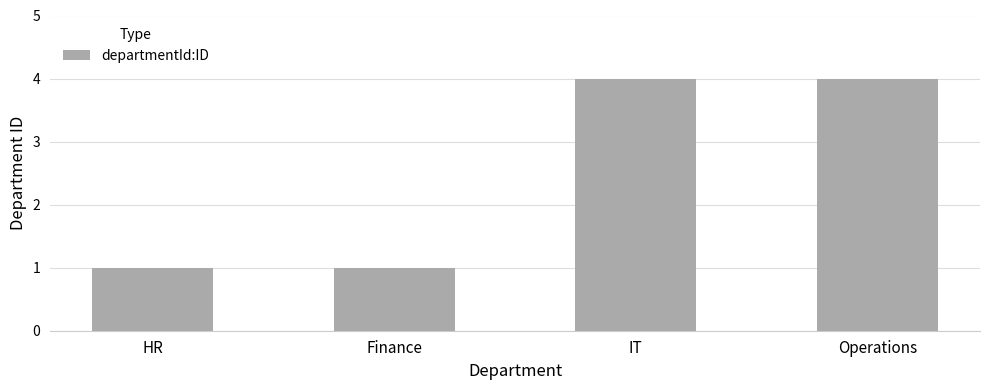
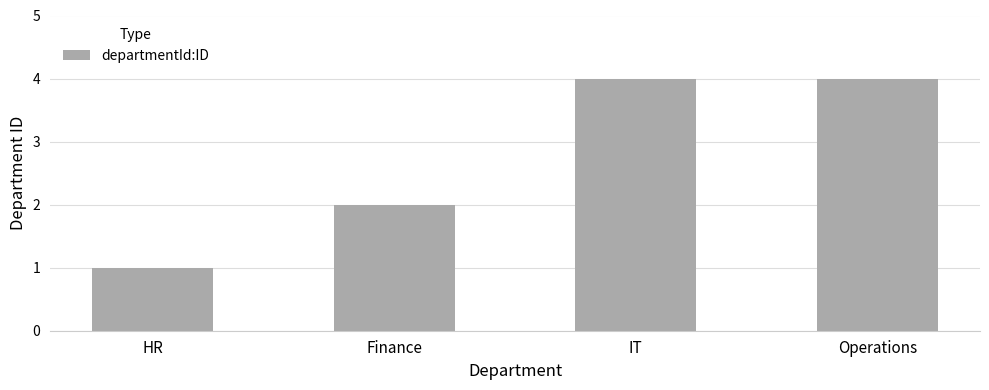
Finance: 1 -> 2
